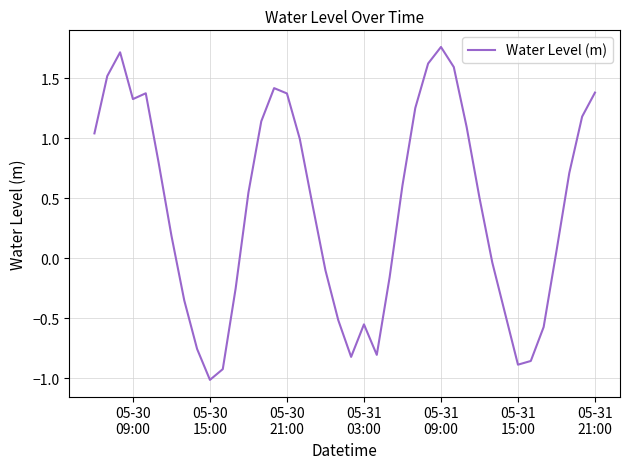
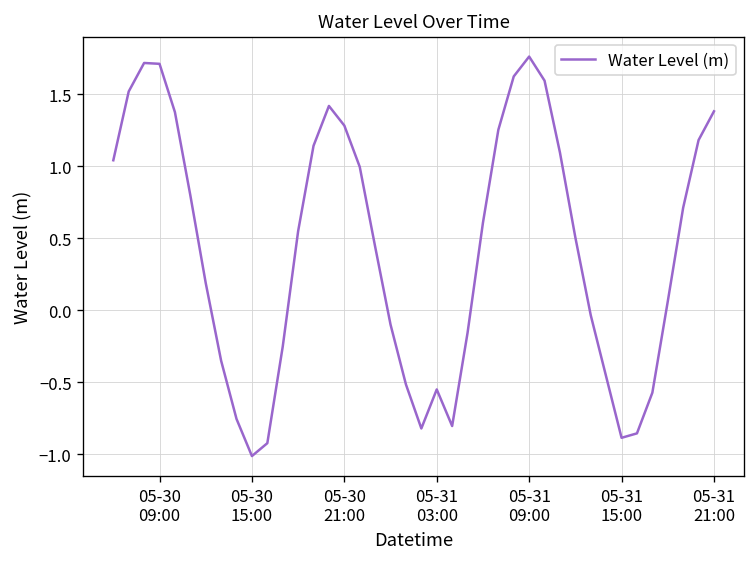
05-30 09:00: 1.33 -> 1.71
05-30 21:00: 1.37 -> 1.28
